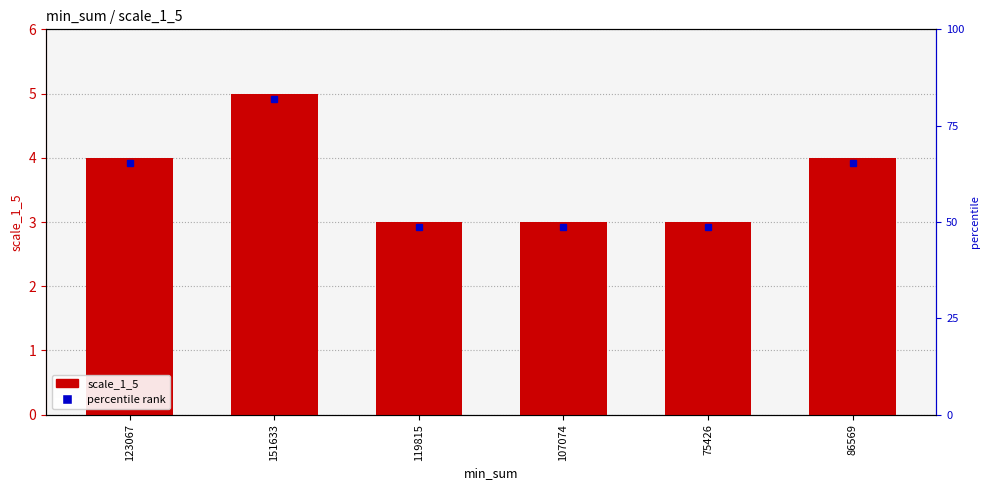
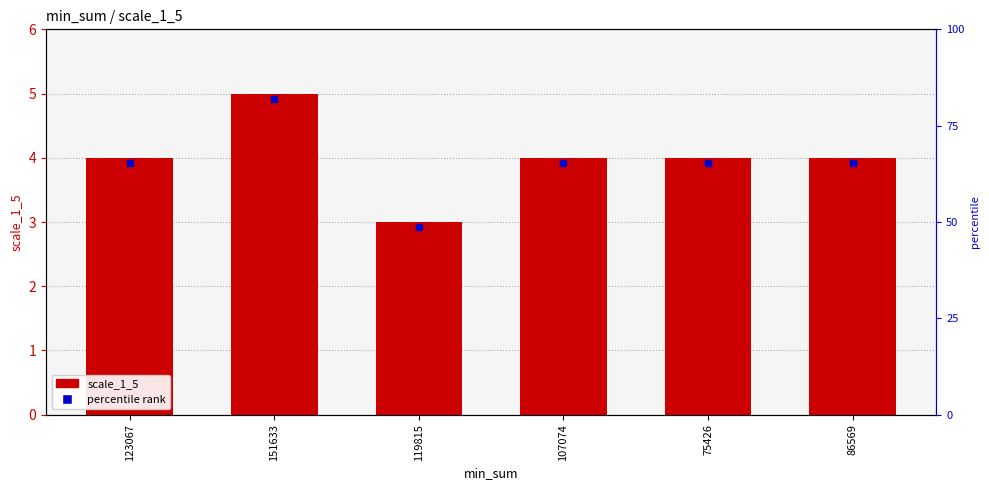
scale_1_5, 107074: 3 -> 4
scale_1_5, 75426: 3 -> 4
